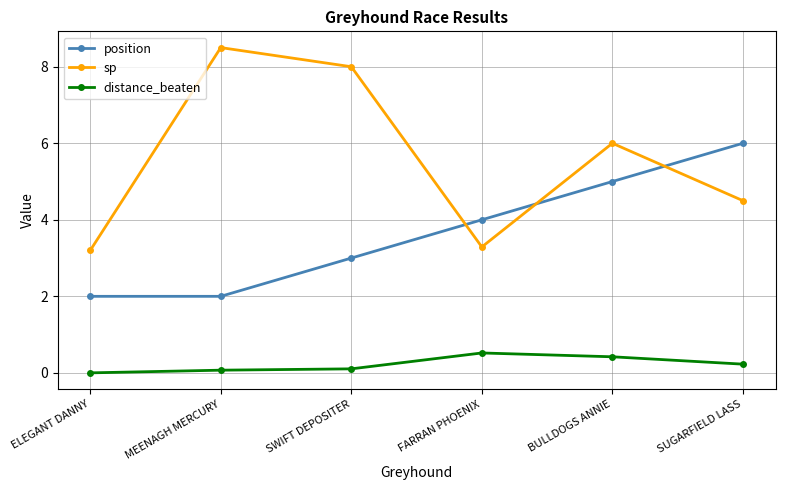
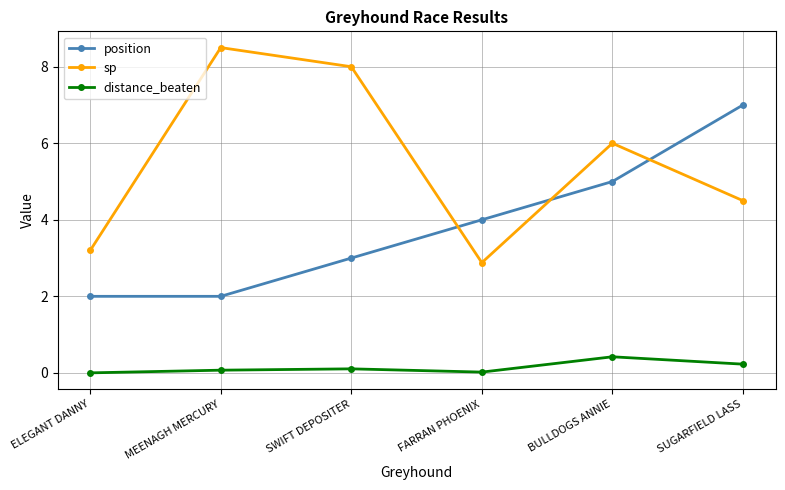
sp, FARRAN PHOENIX: 3.3 -> 2.9
distance_beaten, FARRAN PHOENIX: 0.5 -> 0.0
position, SUGARFIELD LASS: 6 -> 7
